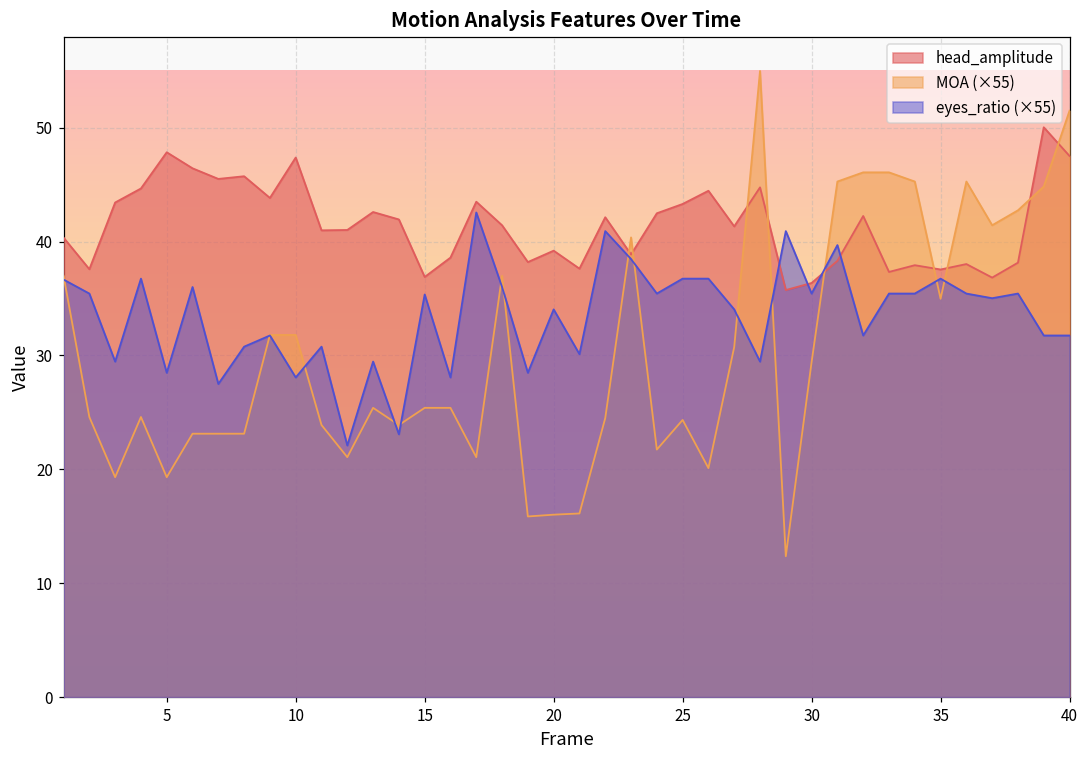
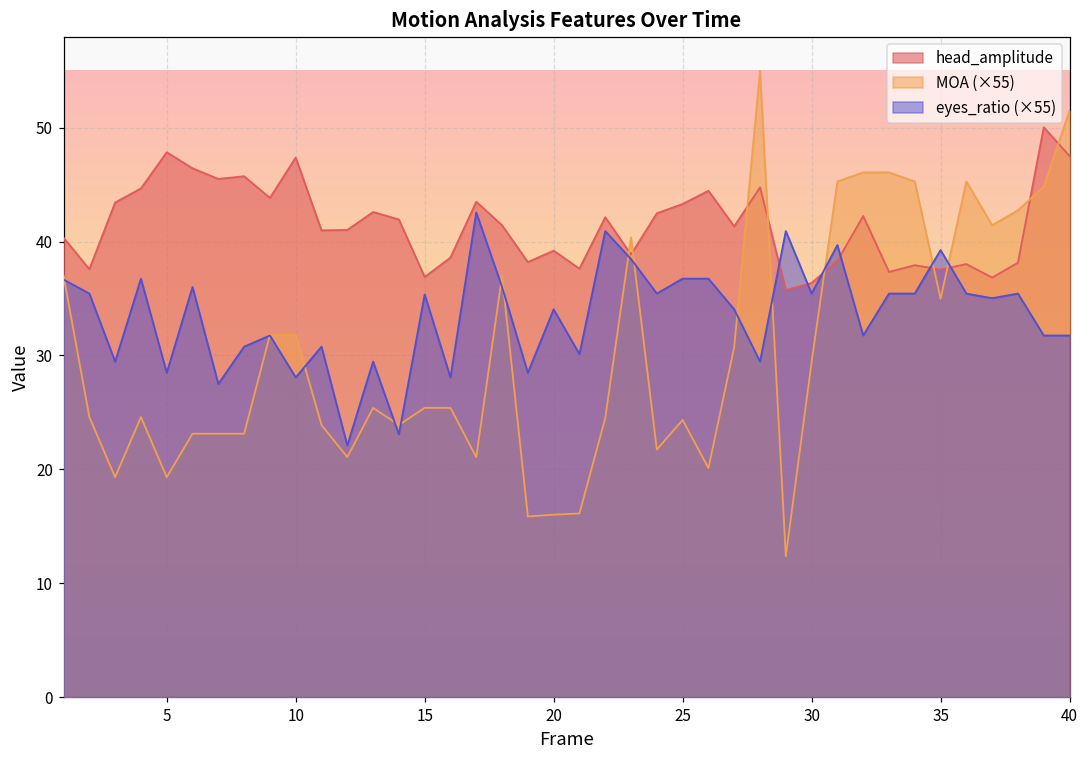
eyes_ratio (×55), 35: 36.7 -> 39.3
